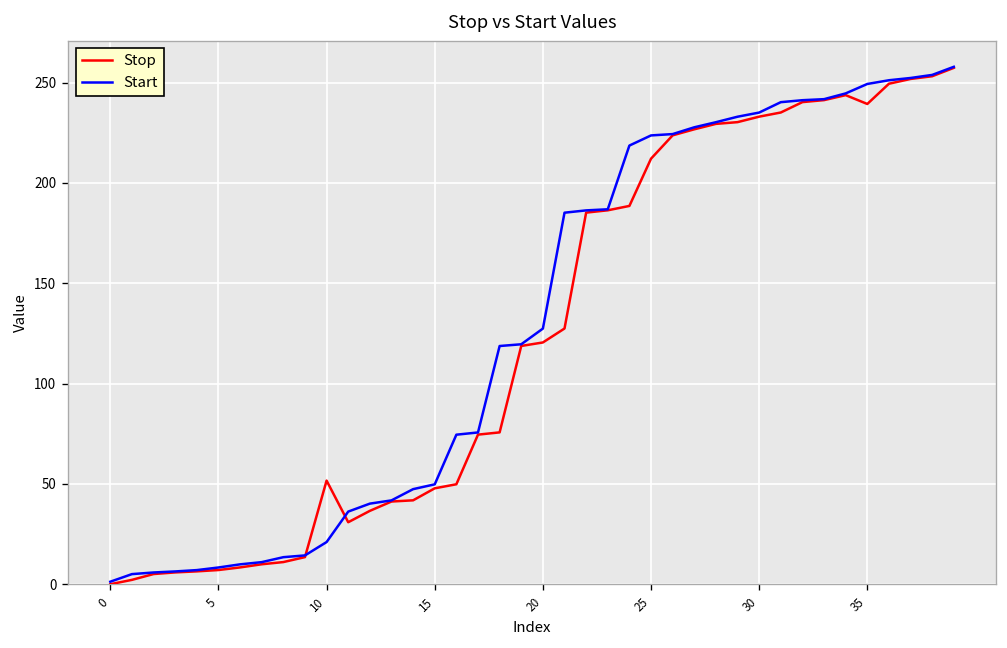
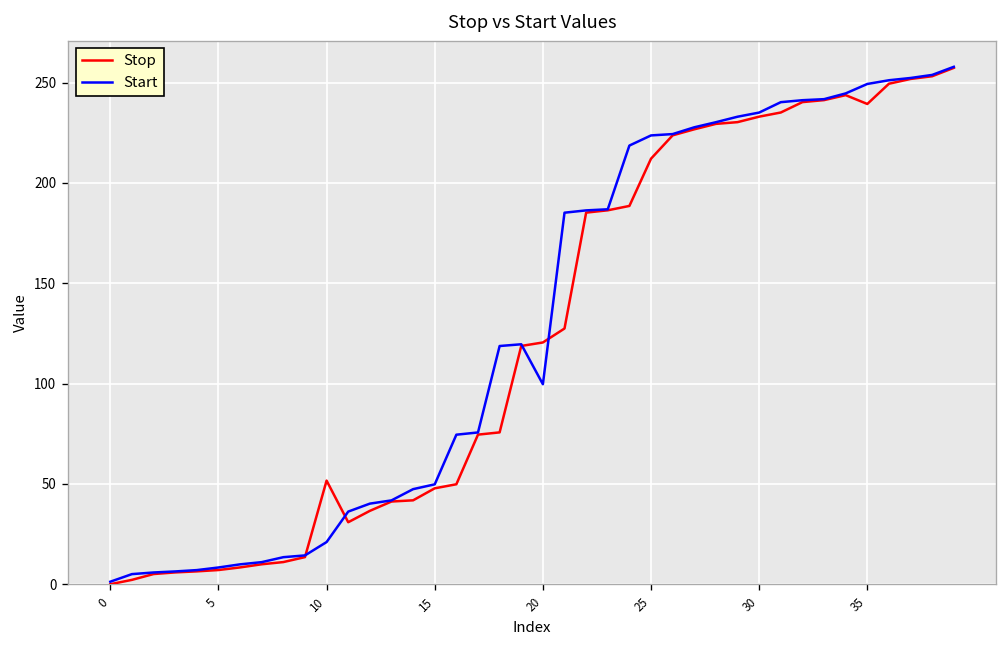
Start, 20: 127 -> 100
